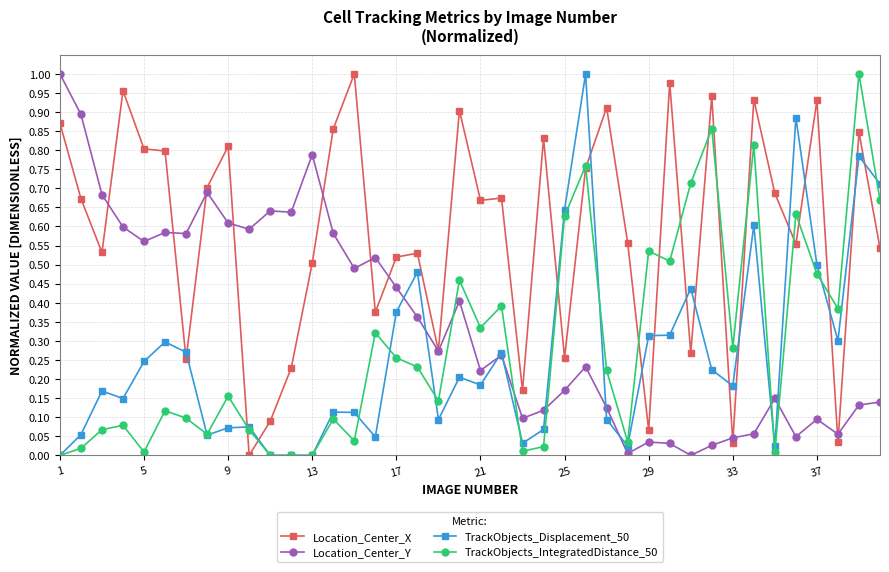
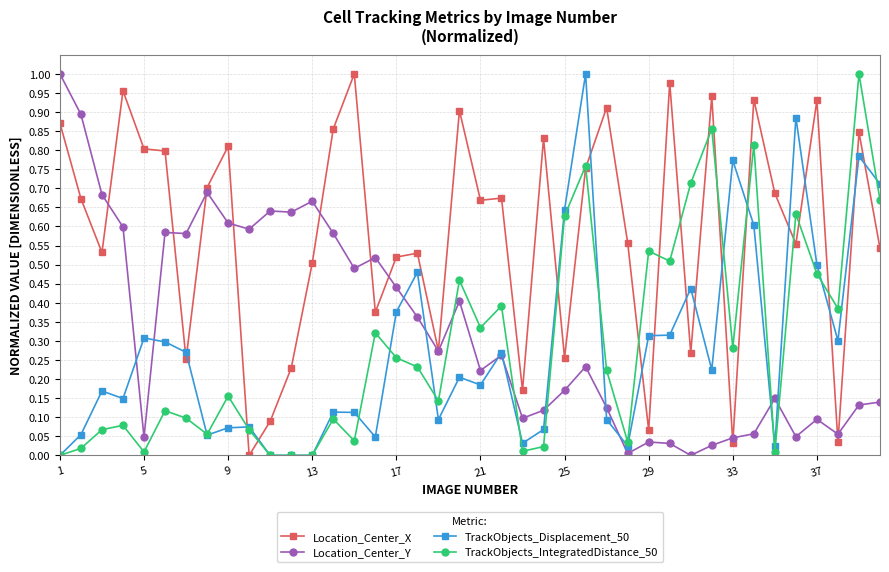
Location_Center_Y, 5: 0.56 -> 0.05
TrackObjects_Displacement_50, 5: 0.25 -> 0.31
Location_Center_Y, 13: 0.79 -> 0.67
TrackObjects_Displacement_50, 33: 0.18 -> 0.77
